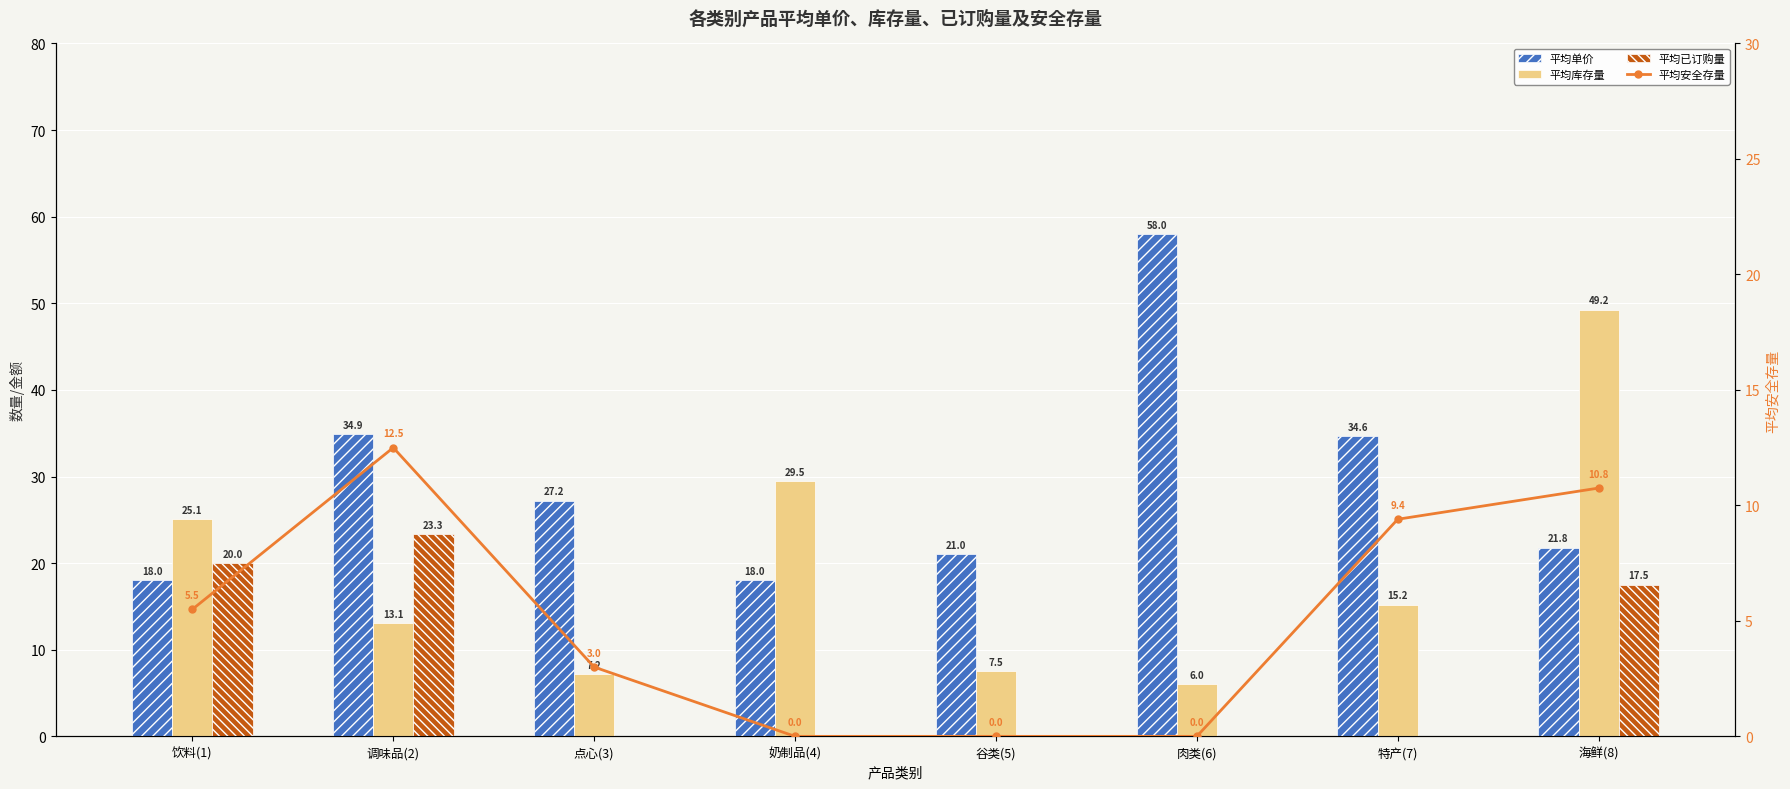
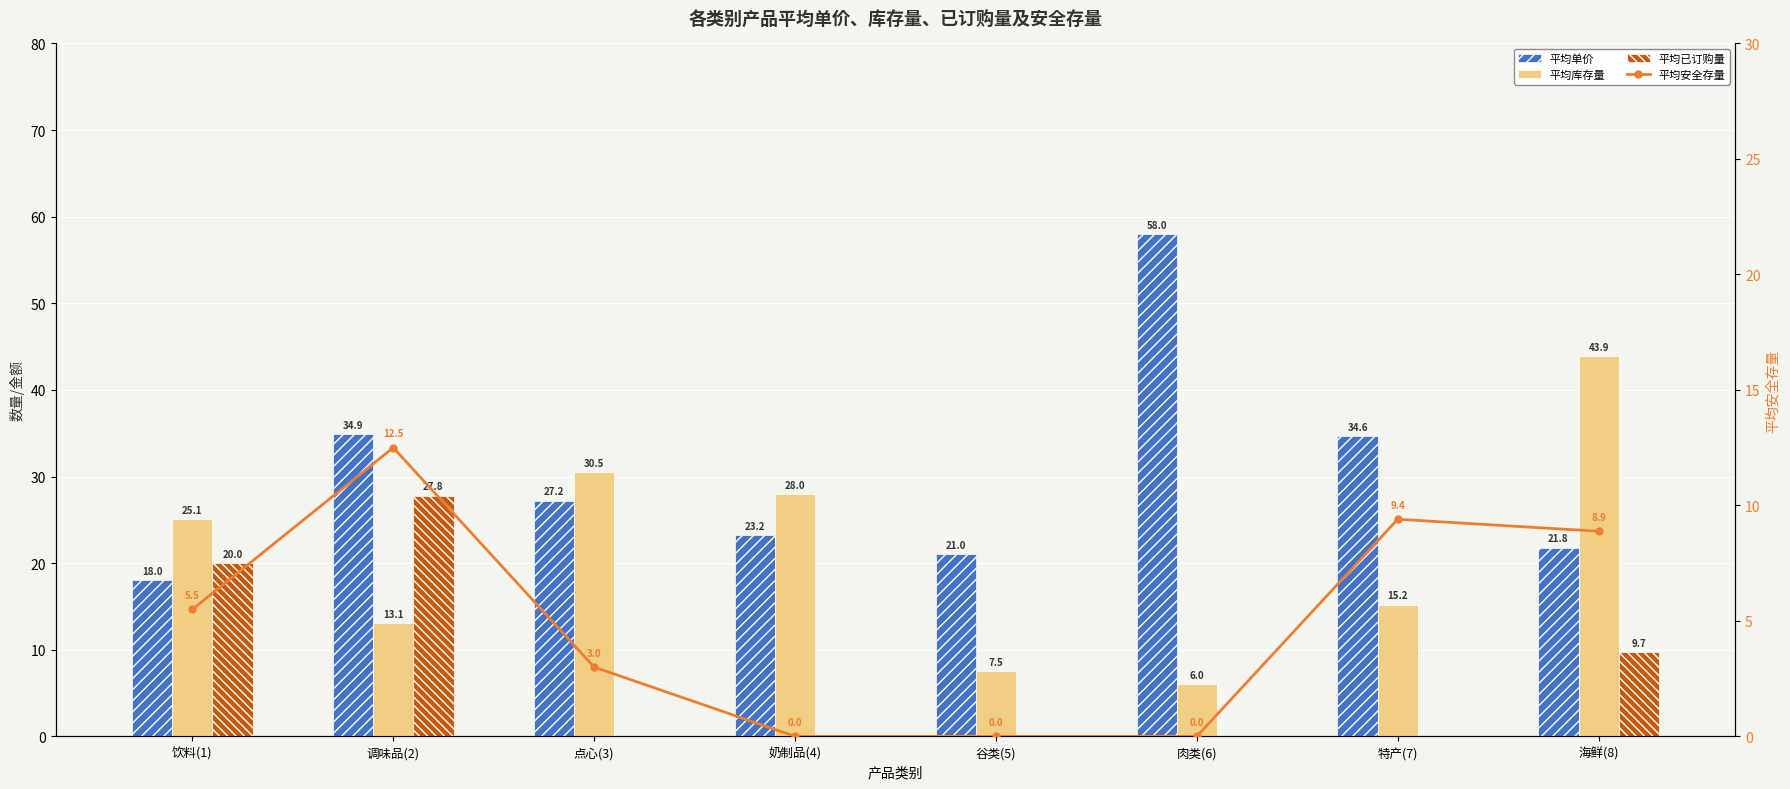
平均已订购量, 调味品(2): 23.3 -> 27.8
平均库存量, 点心(3): 7.2 -> 30.5
平均单价, 奶制品(4): 18.0 -> 23.2
平均库存量, 奶制品(4): 29.5 -> 28.0
平均库存量, 海鲜(8): 49.2 -> 43.9
平均已订购量, 海鲜(8): 17.5 -> 9.7
平均安全存量, 海鲜(8): 10.8 -> 8.9
